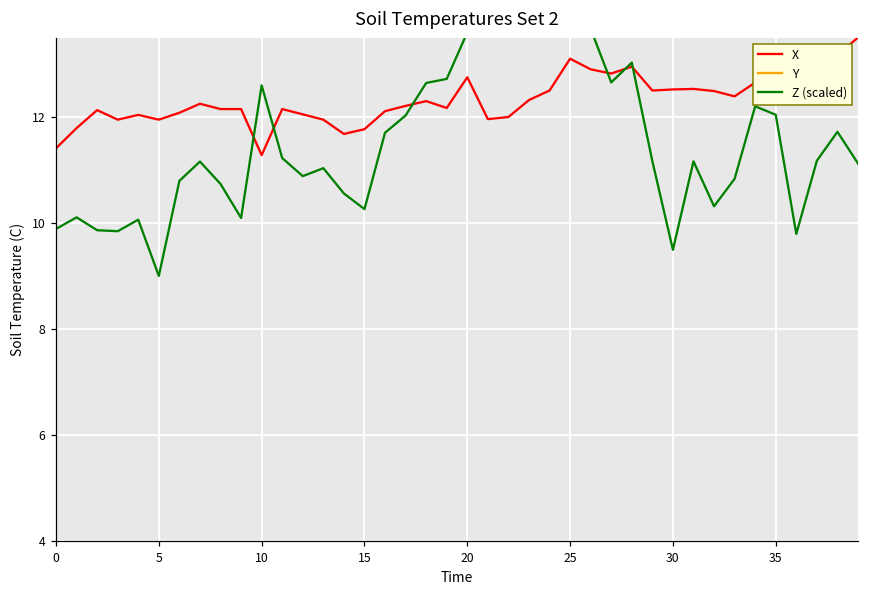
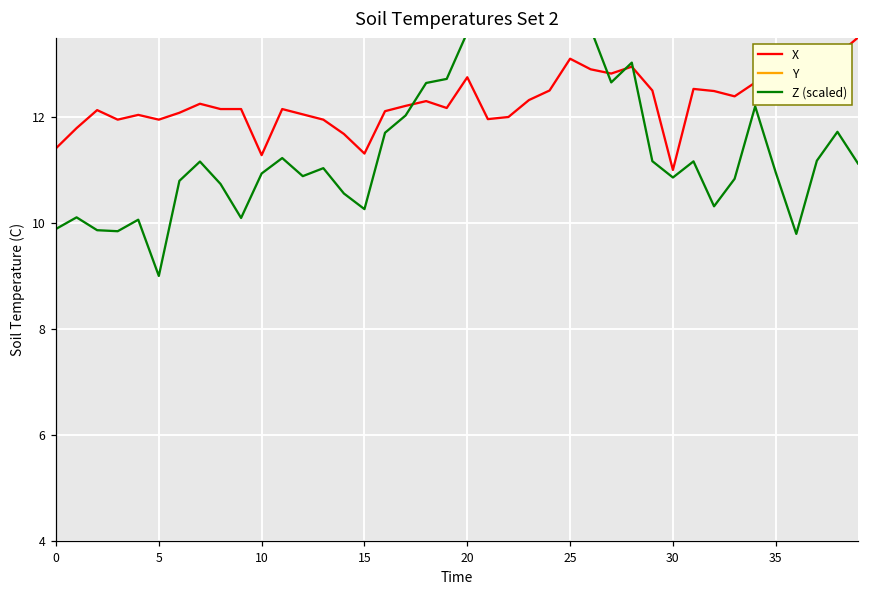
Z (scaled), 10: 12.6 -> 10.9
X, 15: 11.8 -> 11.3
X, 30: 12.5 -> 11.0
Z (scaled), 30: 9.5 -> 10.9
Z (scaled), 35: 12.0 -> 11.0
